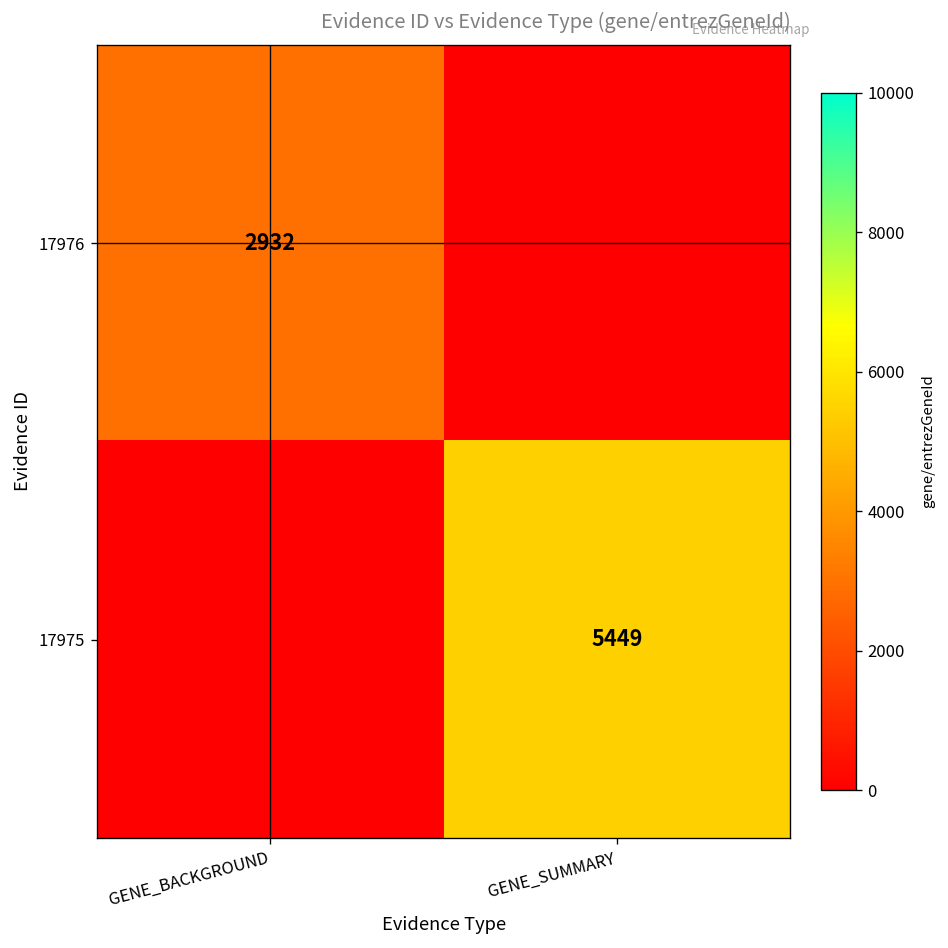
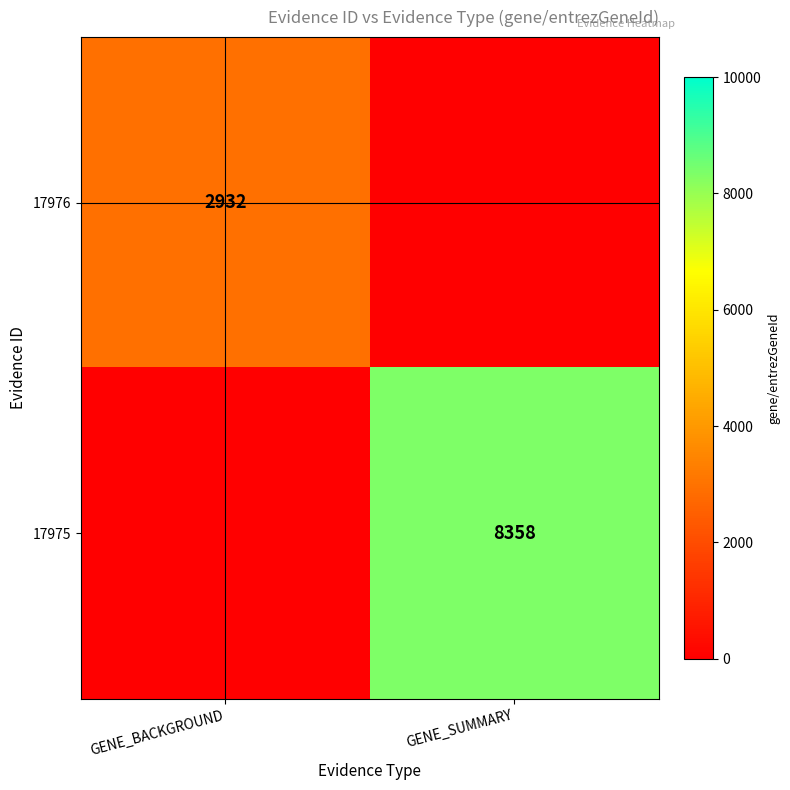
17975, GENE_SUMMARY: 5449 -> 8358
